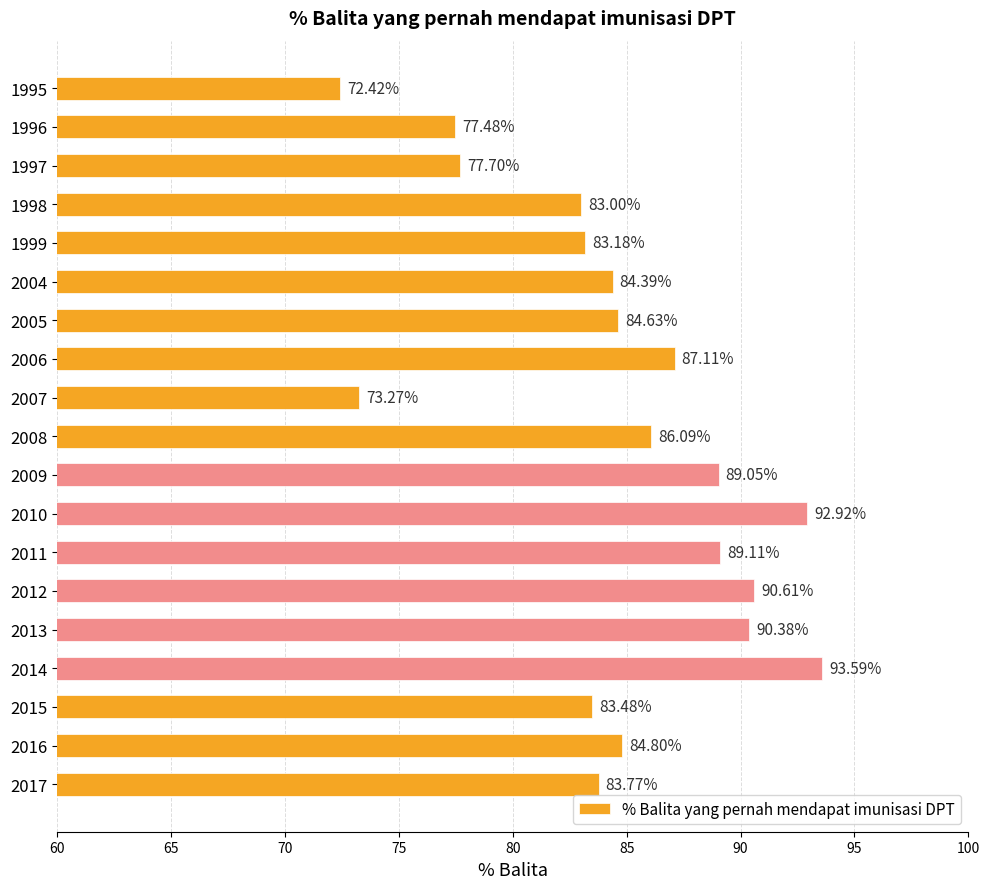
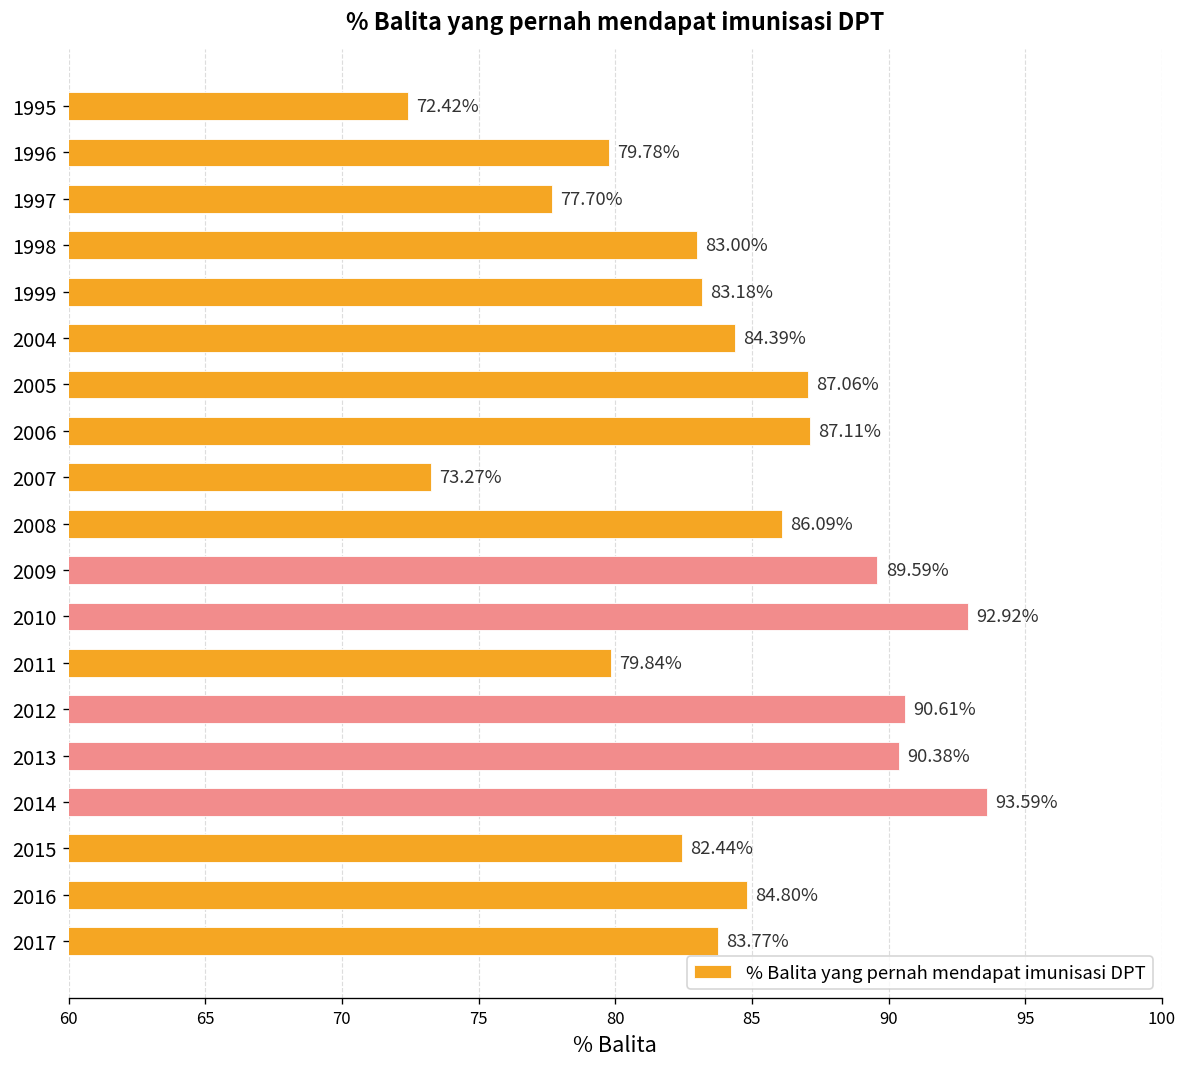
1996: 77.48% -> 79.78%
2005: 84.63% -> 87.06%
2009: 89.05% -> 89.59%
2011: 89.11% -> 79.84%
2015: 83.48% -> 82.44%
